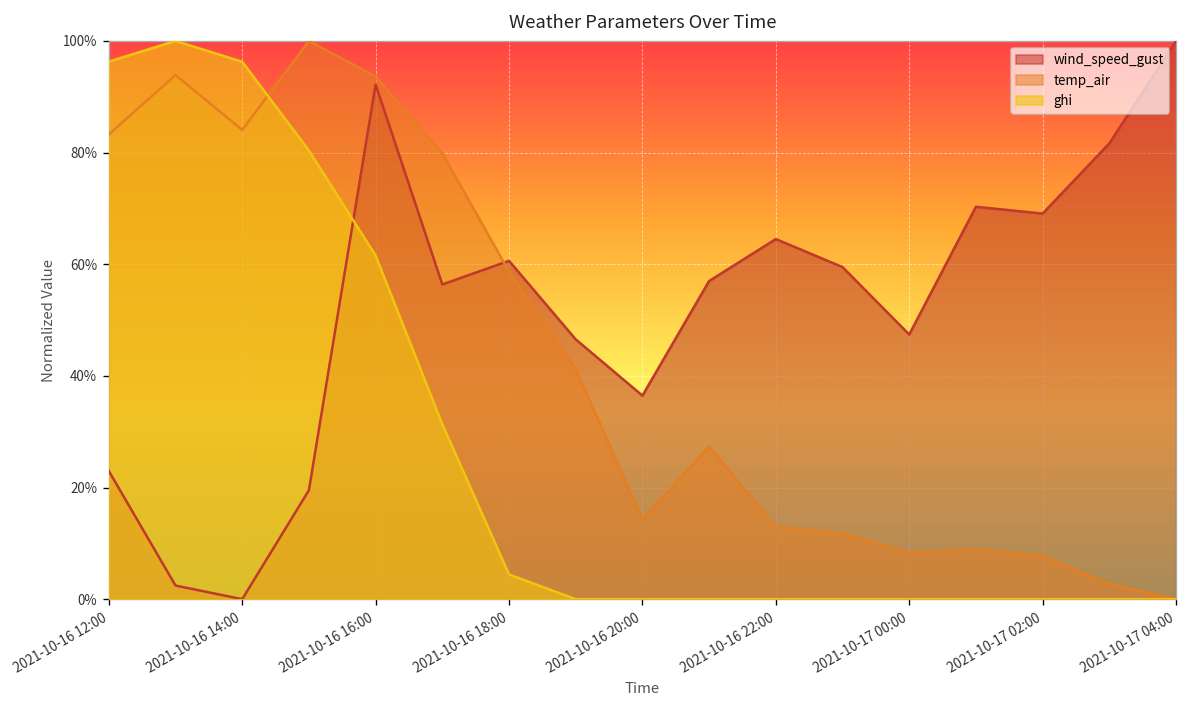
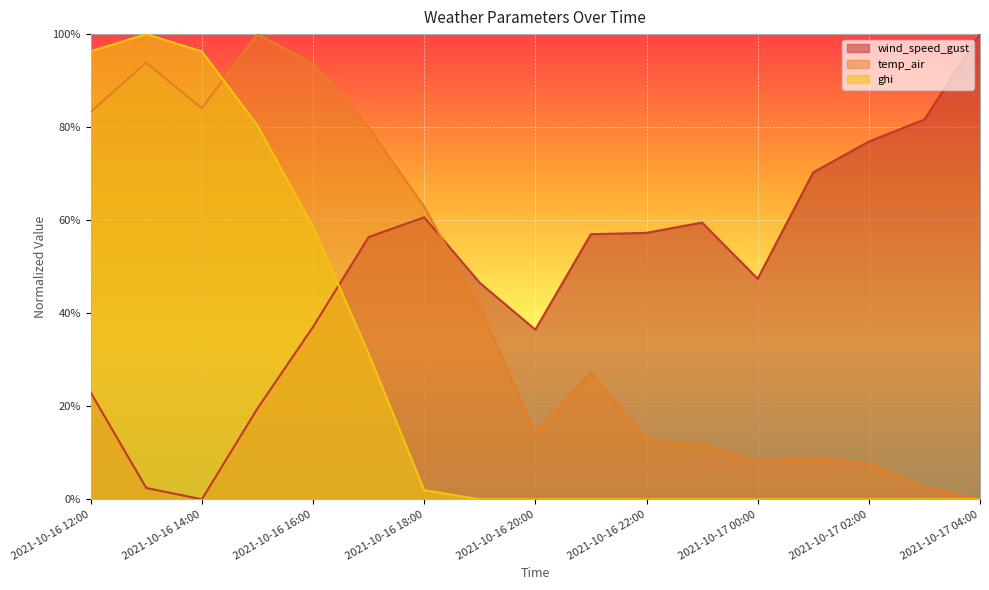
wind_speed_gust, 2021-10-16 16:00: 92% -> 37%
ghi, 2021-10-16 16:00: 62% -> 59%
temp_air, 2021-10-16 18:00: 59% -> 63%
ghi, 2021-10-16 18:00: 4% -> 2%
wind_speed_gust, 2021-10-16 22:00: 65% -> 57%
wind_speed_gust, 2021-10-17 02:00: 69% -> 77%
